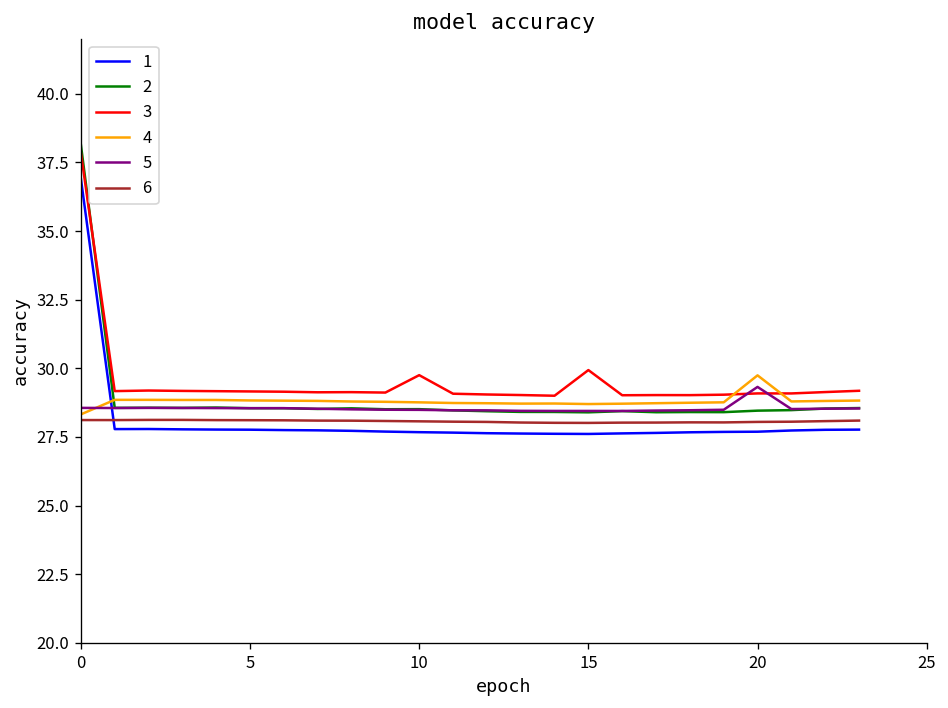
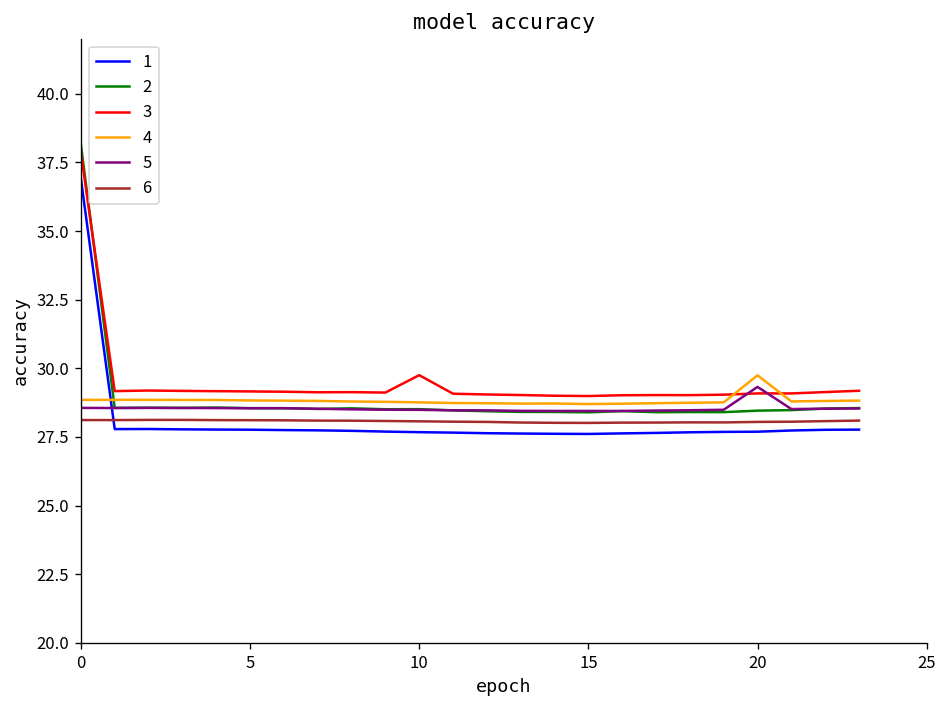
4, 0: 28.3 -> 28.8
3, 15: 29.9 -> 29.0
